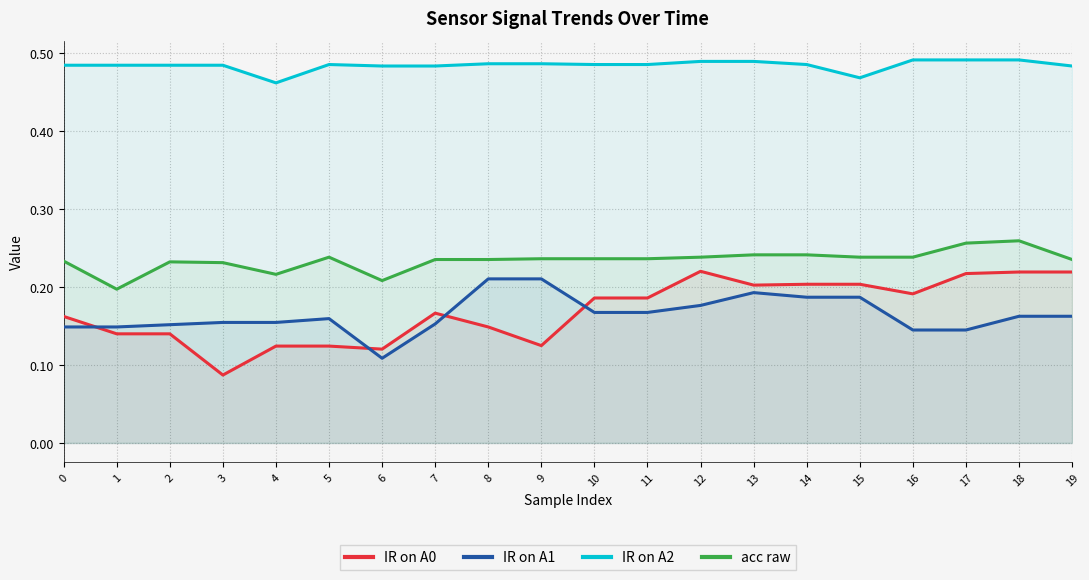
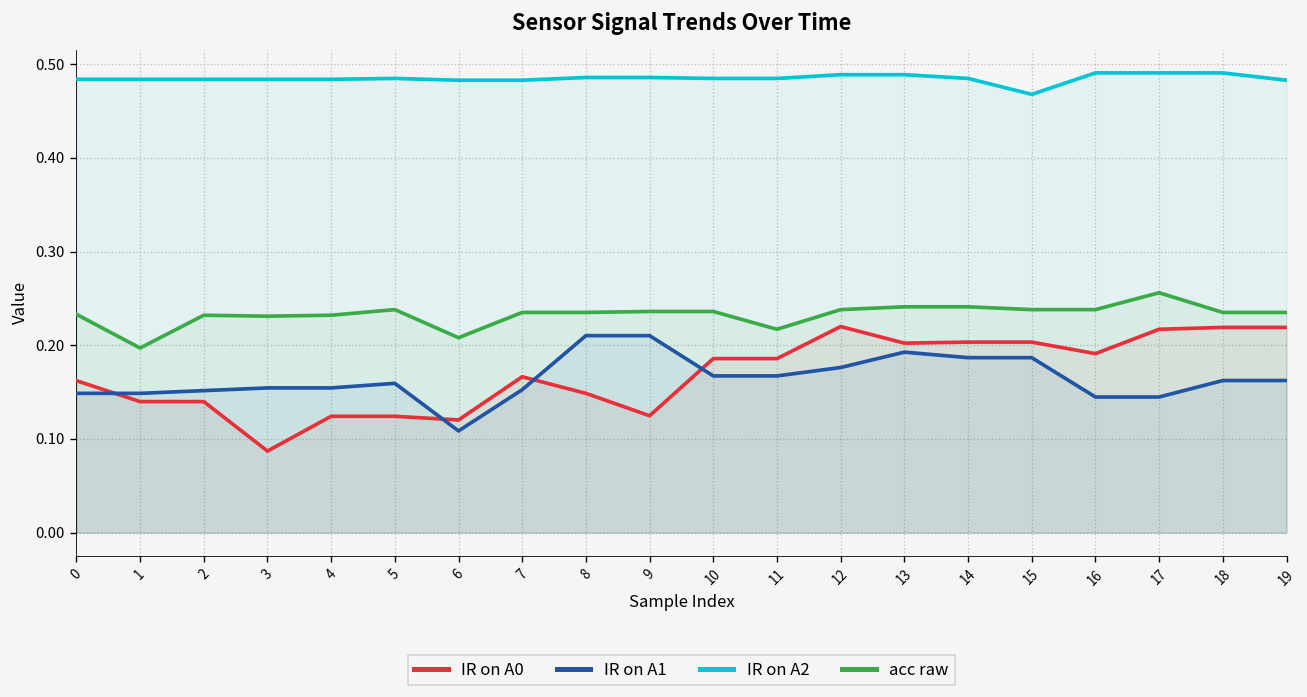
IR on A2, 4: 0.46 -> 0.48
acc raw, 4: 0.22 -> 0.23
acc raw, 11: 0.24 -> 0.22
acc raw, 18: 0.26 -> 0.24
